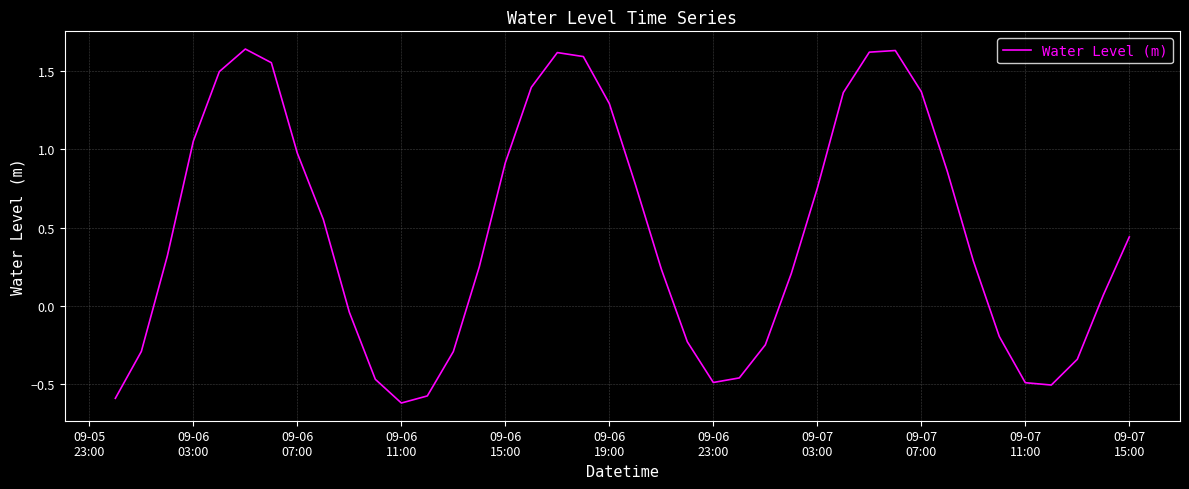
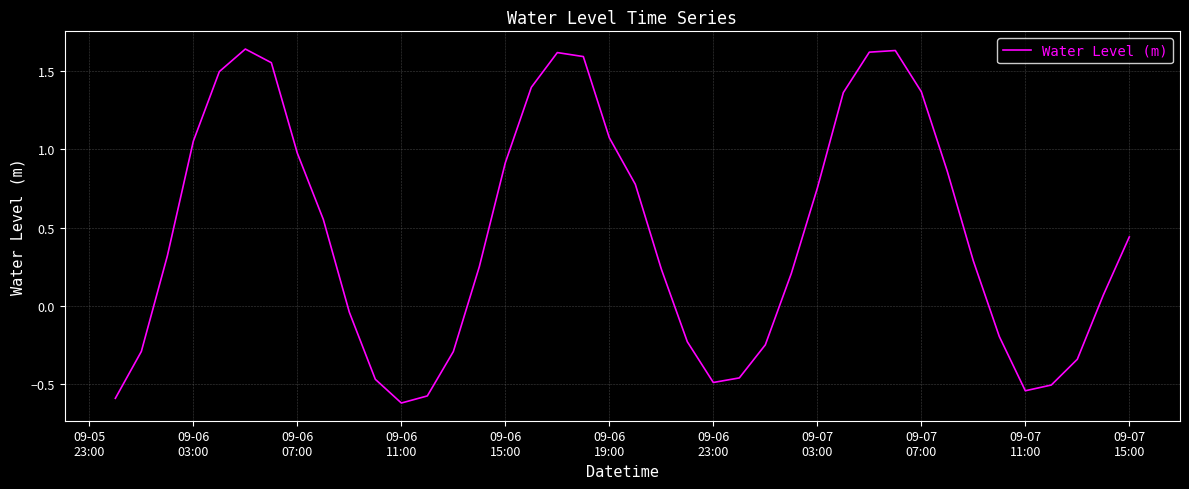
09-06 19:00: 1.29 -> 1.07
09-07 11:00: -0.49 -> -0.54
